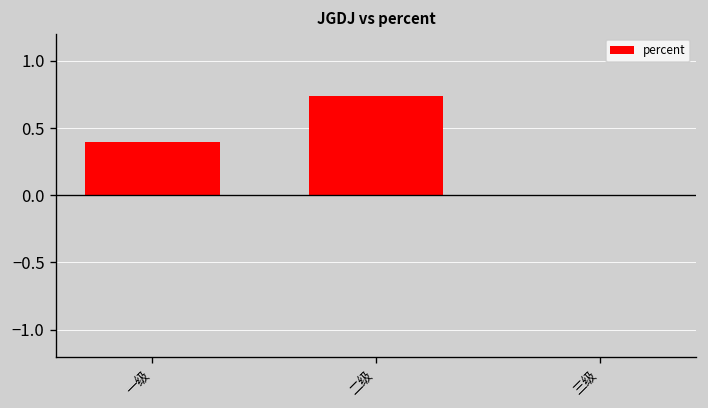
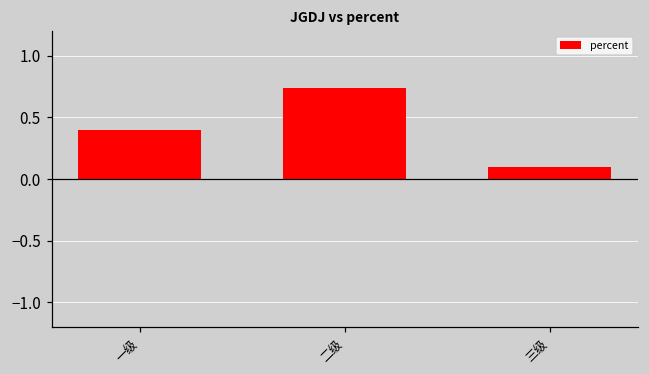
三级: 0.0 -> 0.1
